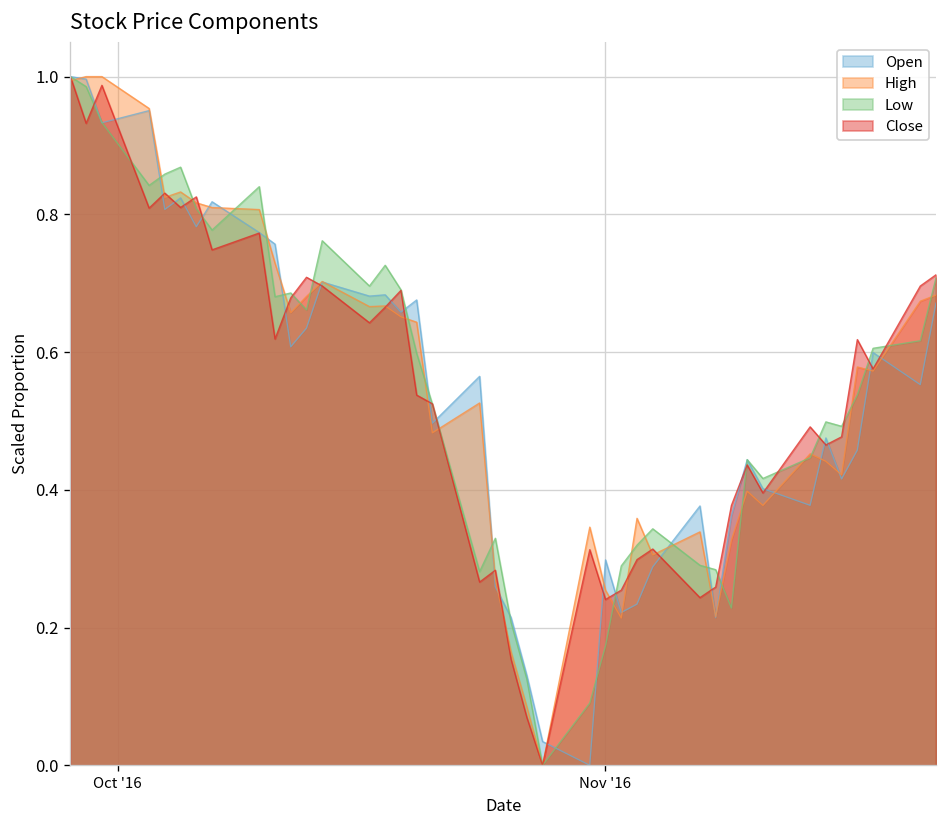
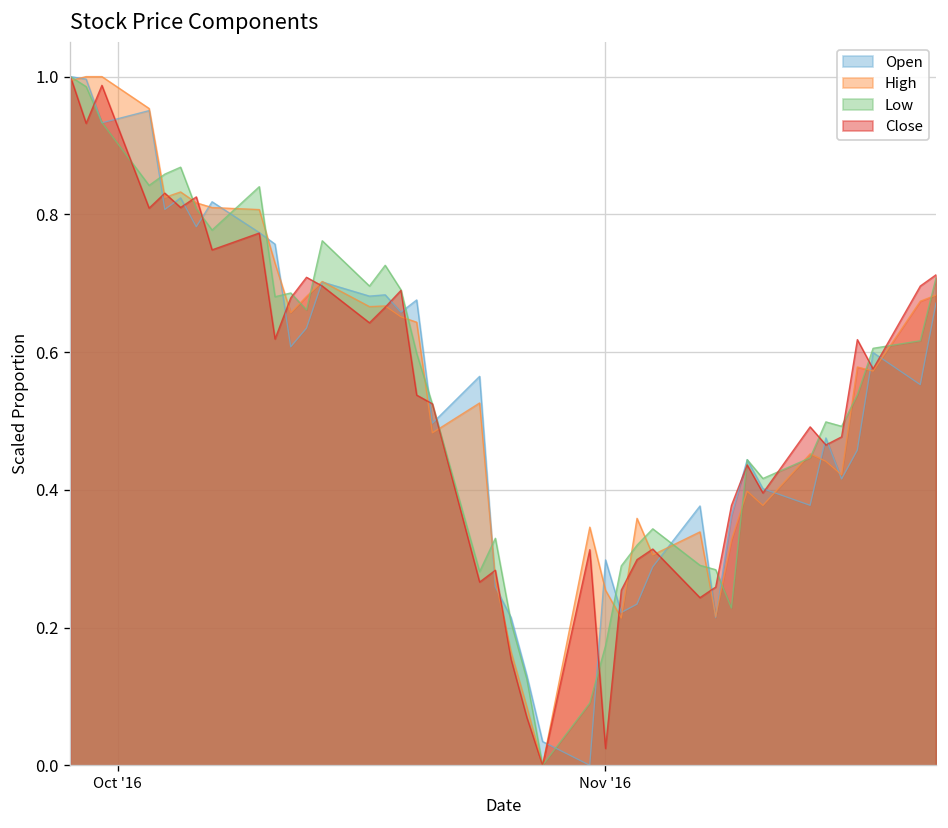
Close, Nov '16: 0.24 -> 0.02
